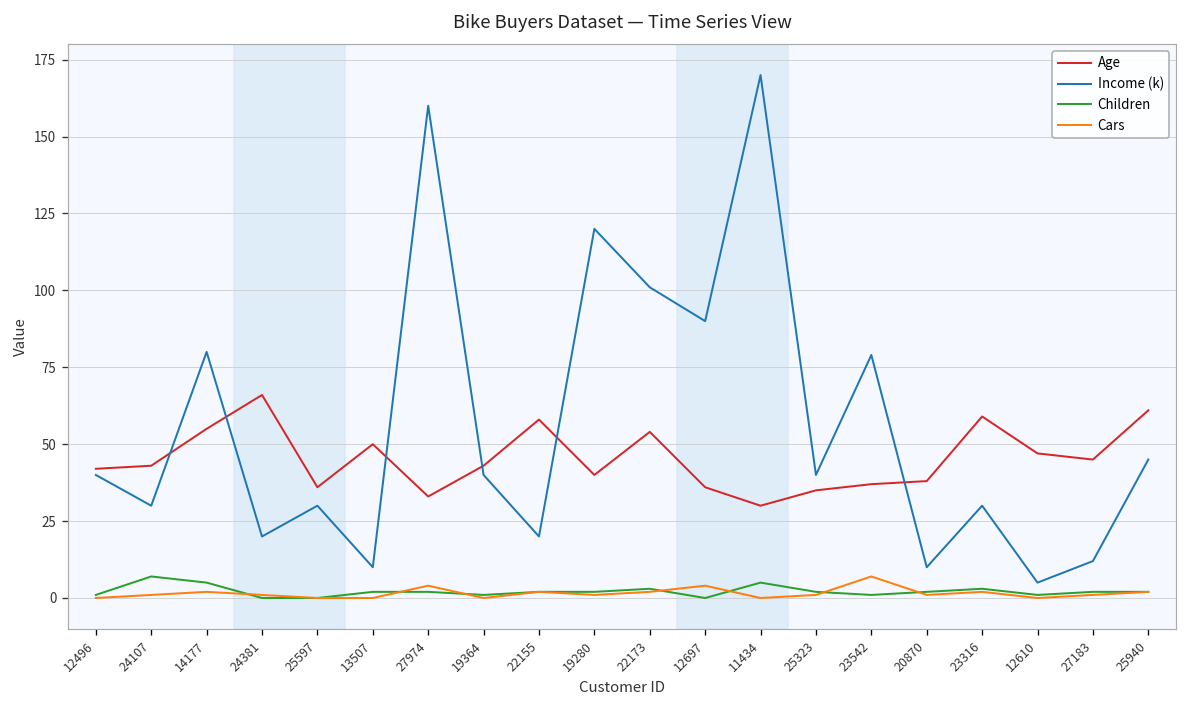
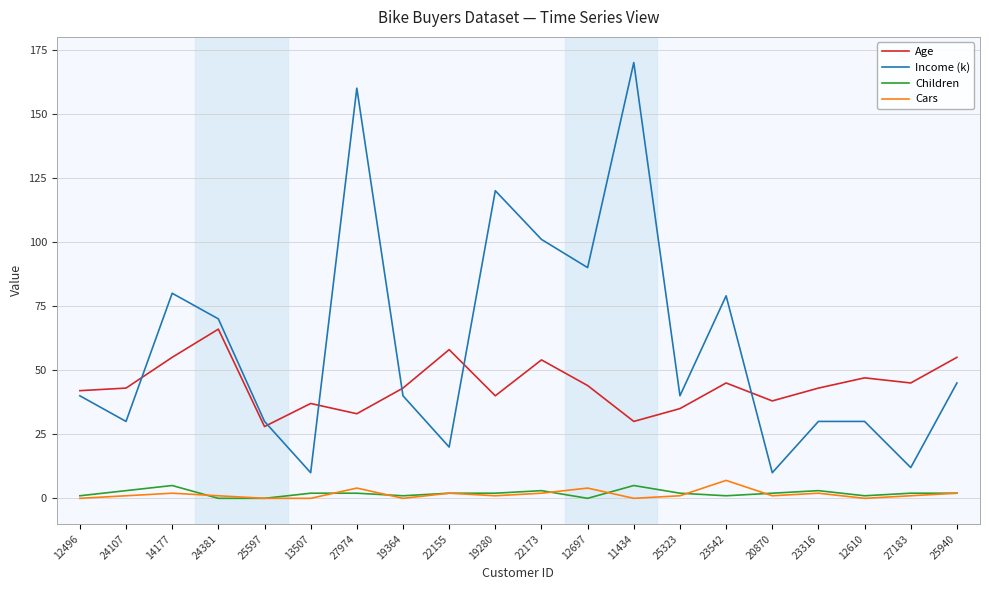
Children, 24107: 7 -> 3
Income (k), 24381: 20 -> 70
Age, 25597: 36 -> 28
Age, 13507: 50 -> 37
Age, 12697: 36 -> 44
Age, 23542: 37 -> 45
Age, 23316: 59 -> 43
Income (k), 12610: 5 -> 30
Age, 25940: 61 -> 55
